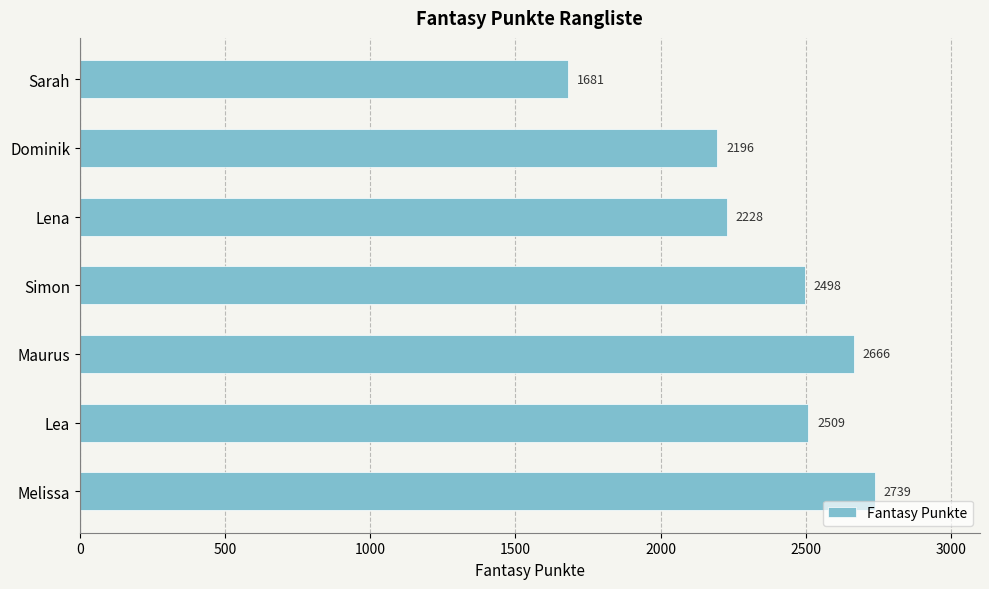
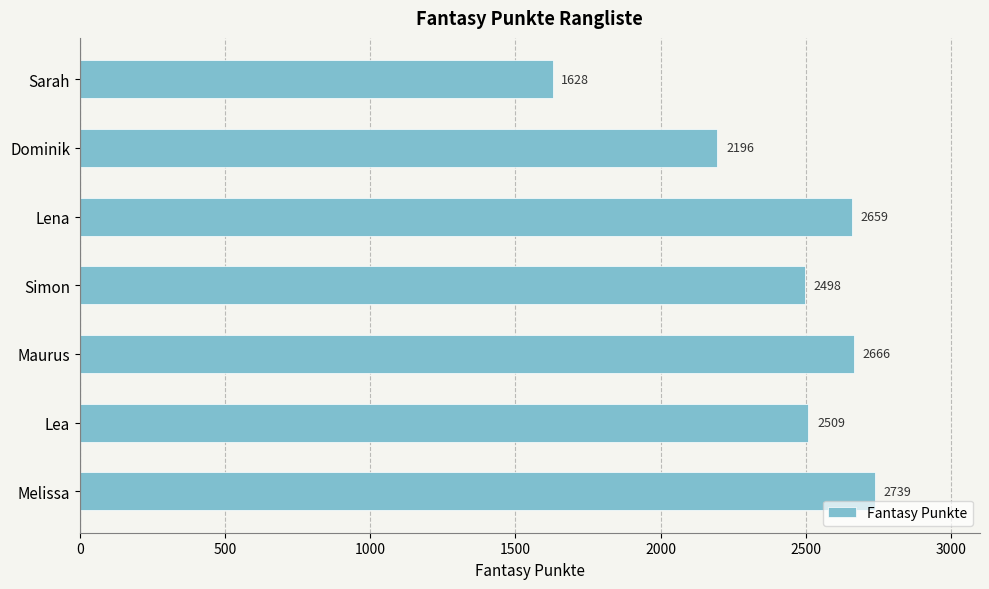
Sarah: 1681 -> 1628
Lena: 2228 -> 2659
